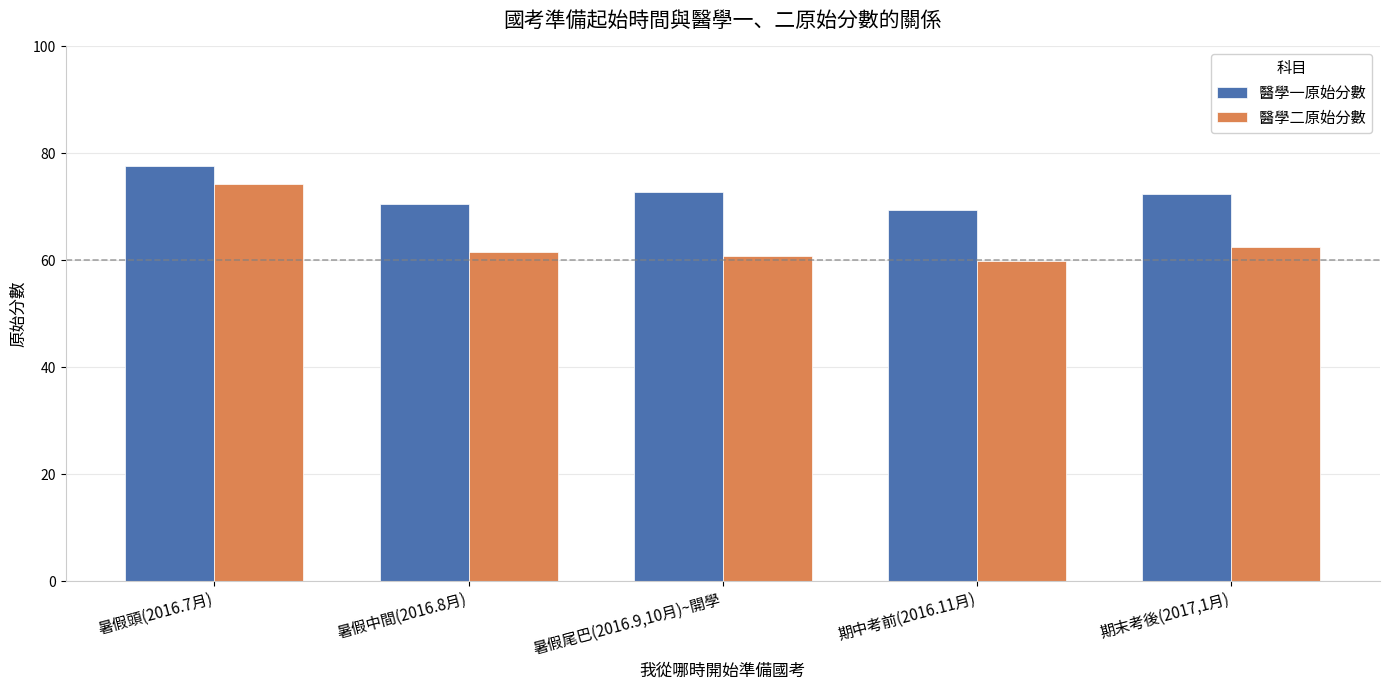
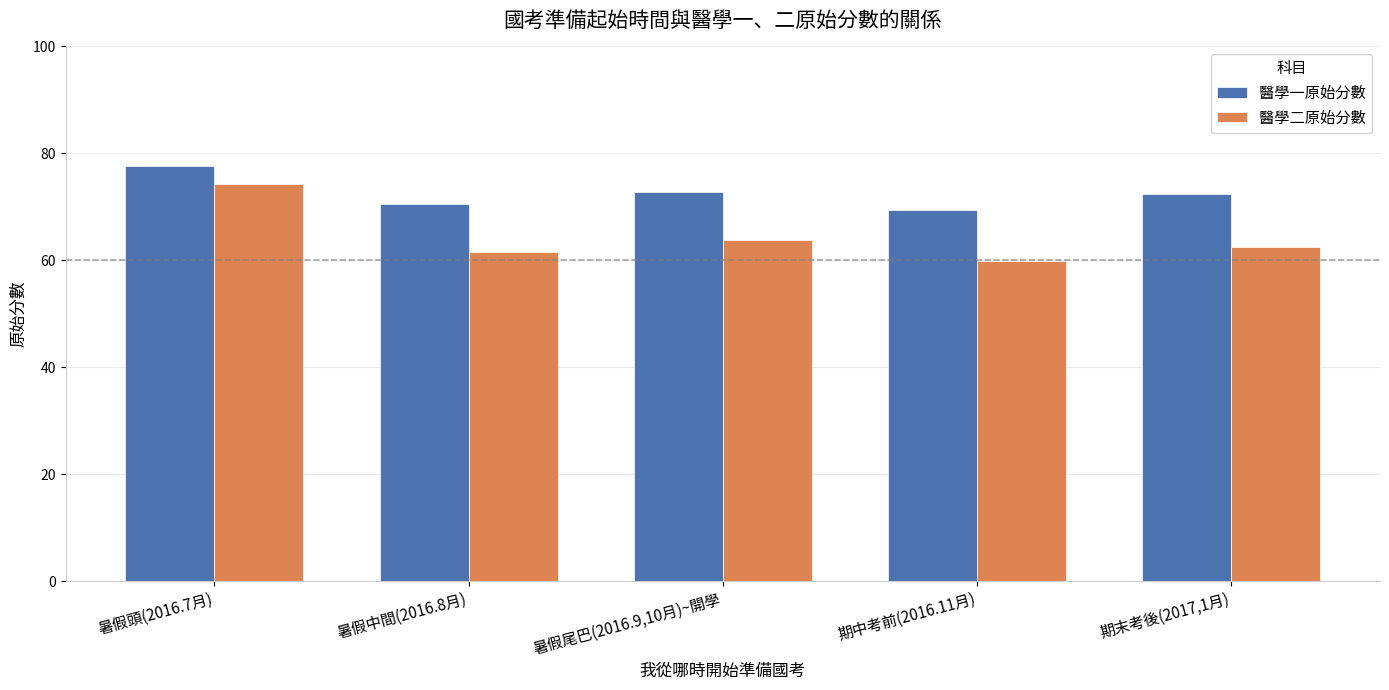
醫學二原始分數, 暑假尾巴(2016.9,10月)~開學: 61 -> 64
